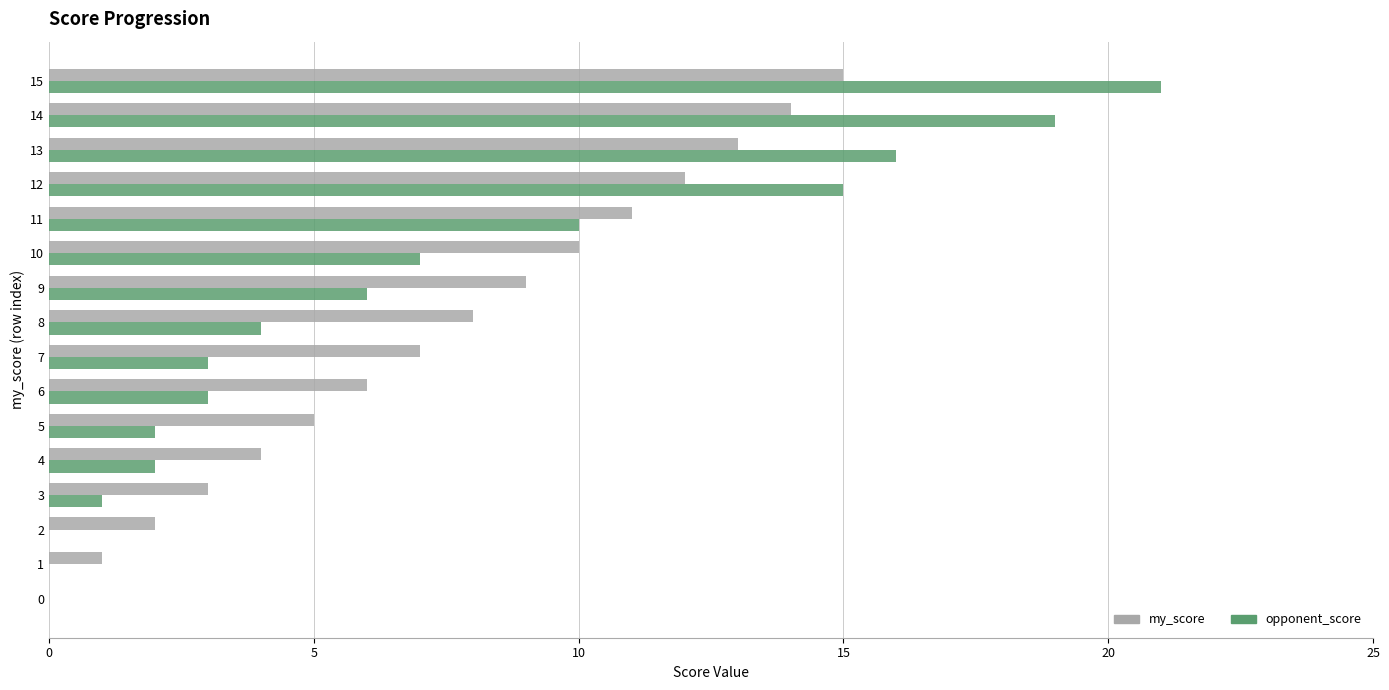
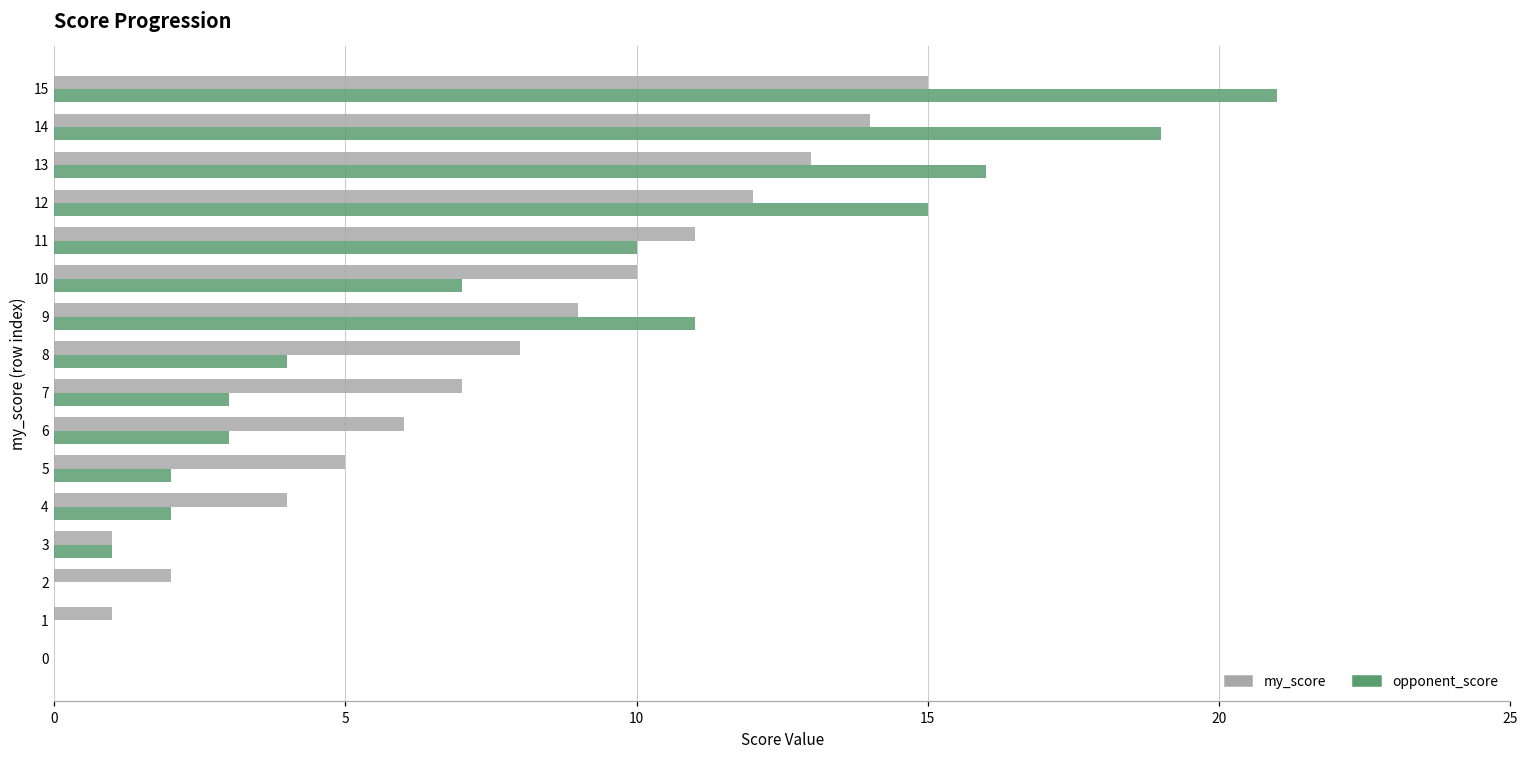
opponent_score, 9: 6 -> 11
my_score, 3: 3 -> 1
